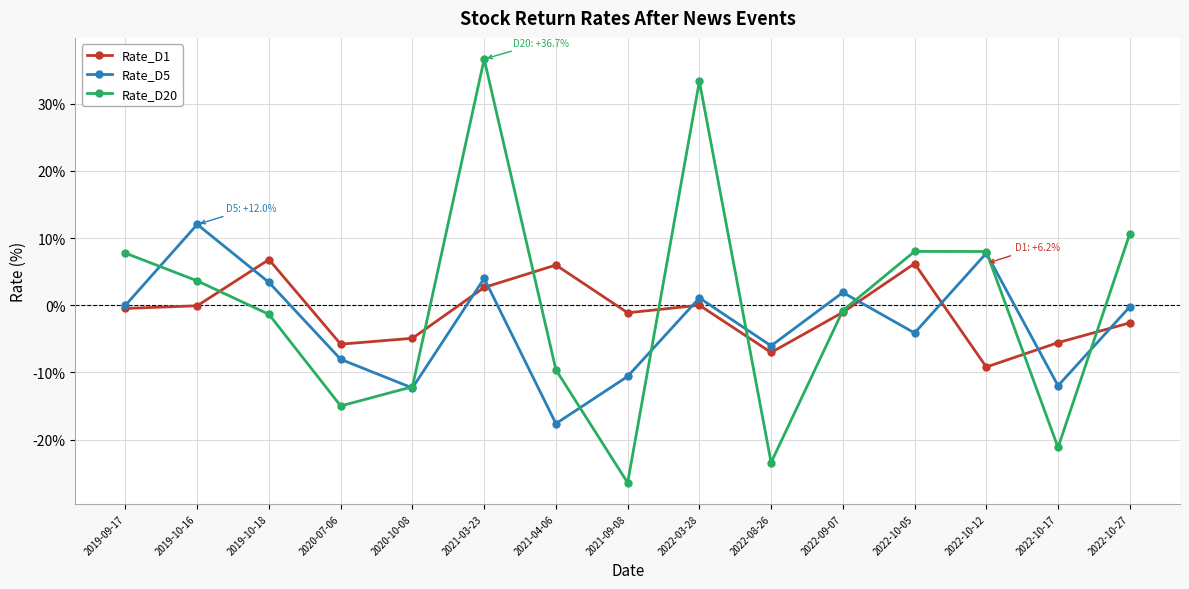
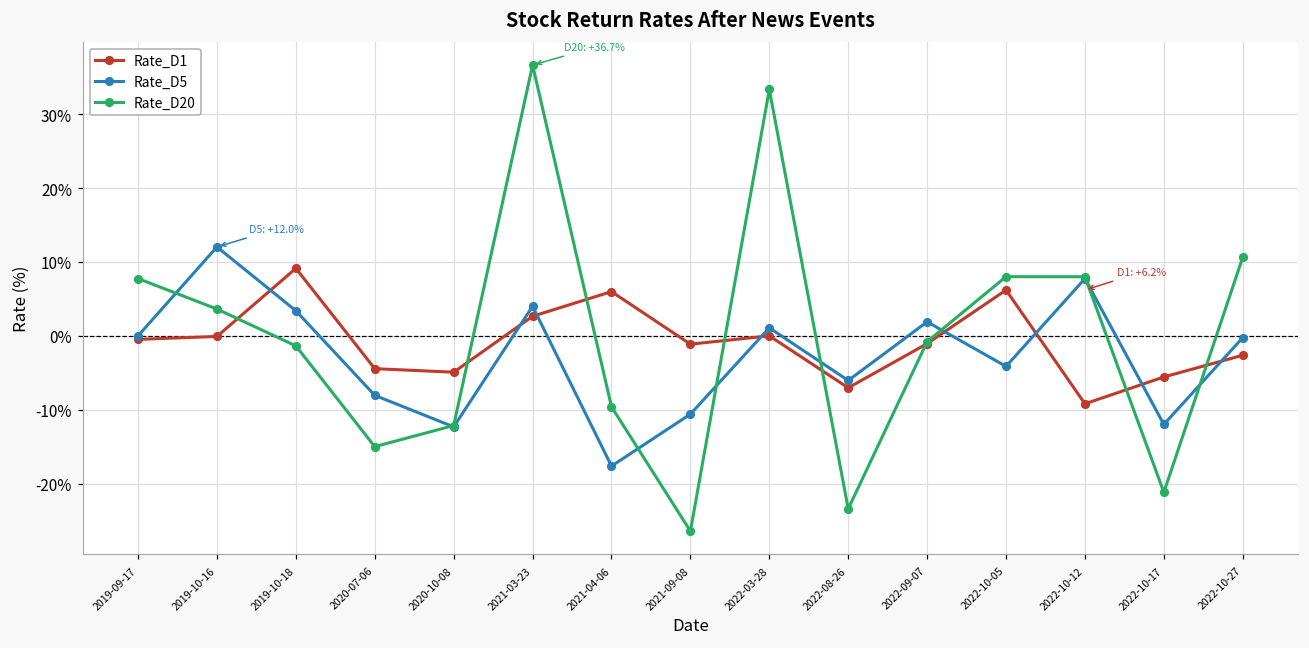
Rate_D1, 2019-10-18: 7% -> 9%
Rate_D1, 2020-07-06: -6% -> -4%
